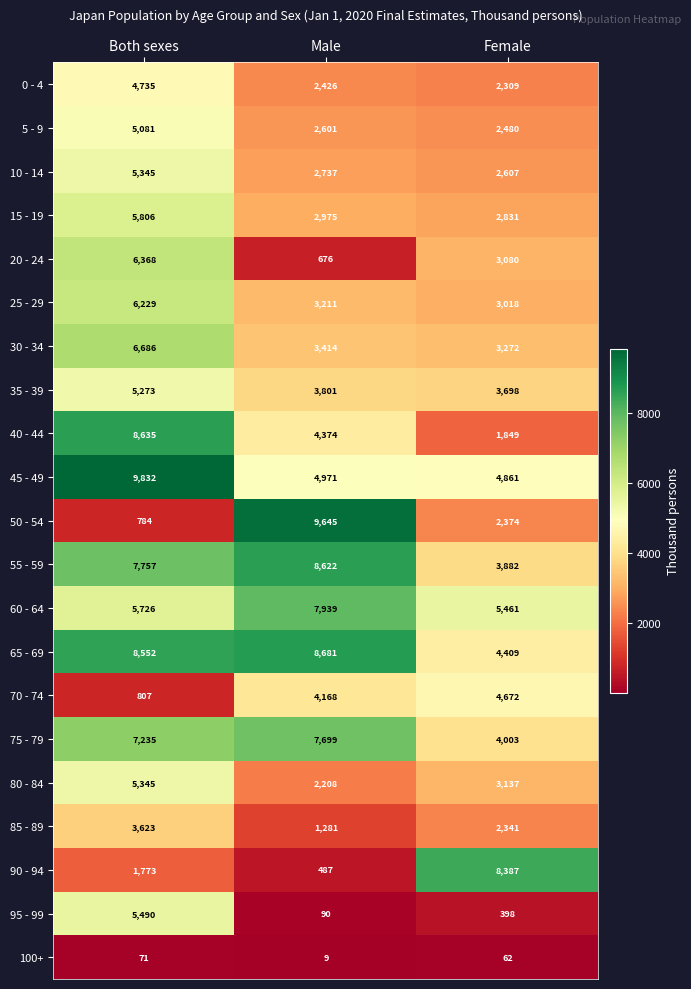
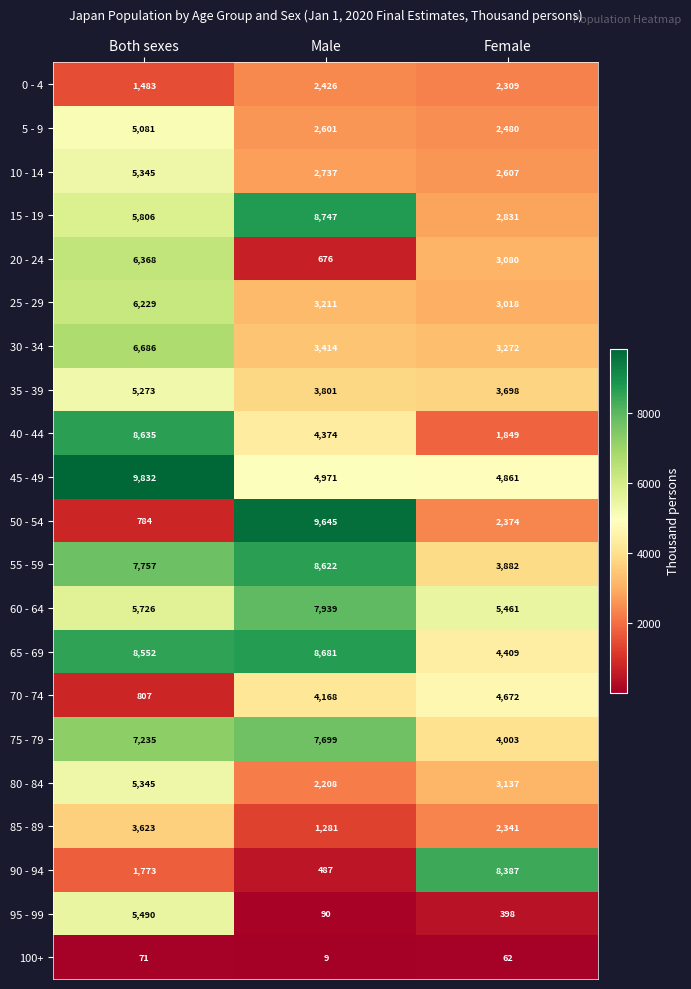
0 - 4, Both sexes: 4,735 -> 1,483
15 - 19, Male: 2,975 -> 8,747
